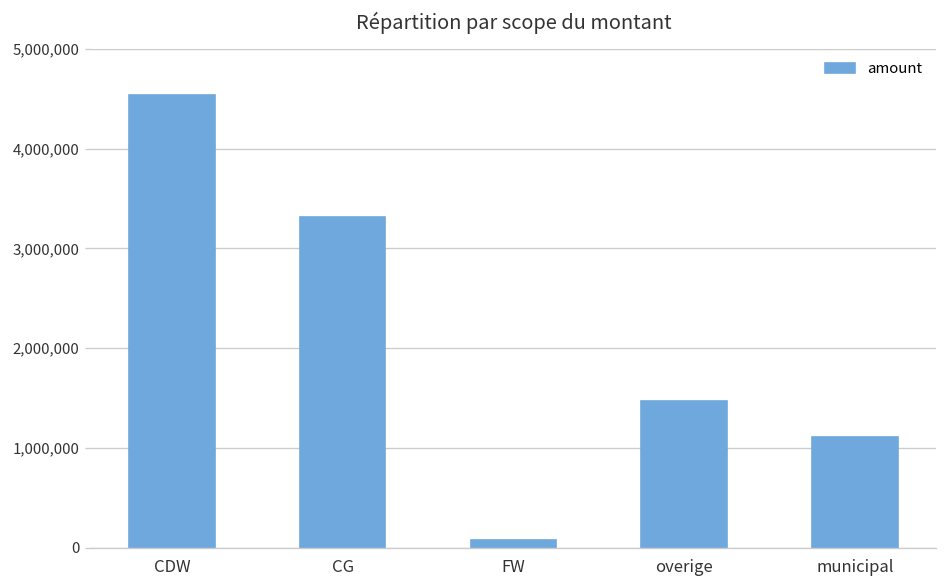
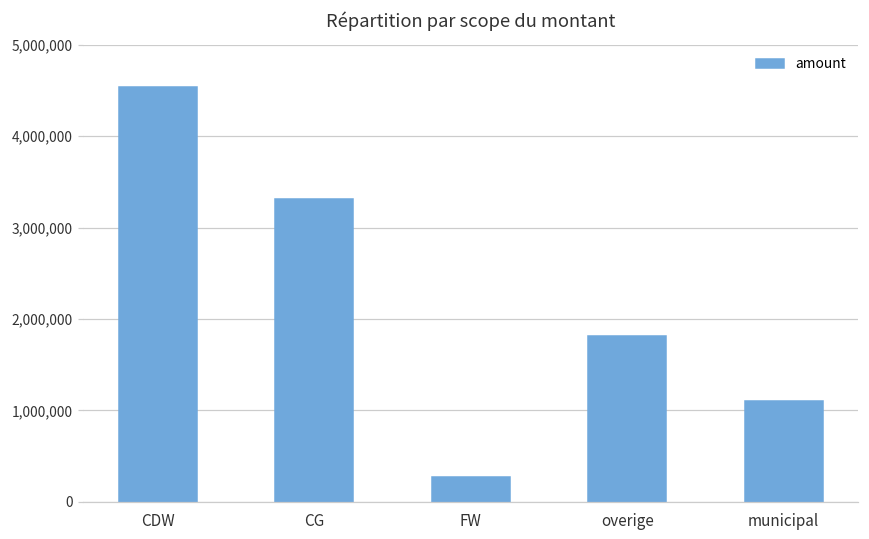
FW: 100,000 -> 300,000
overige: 1,500,000 -> 1,800,000
